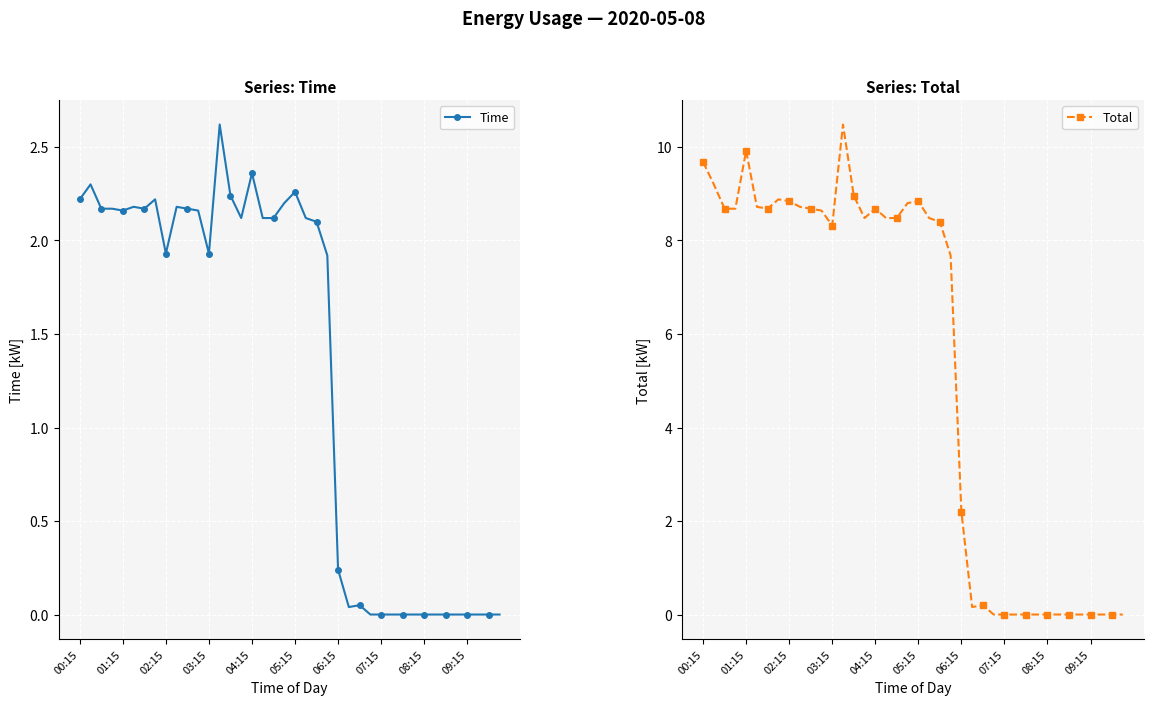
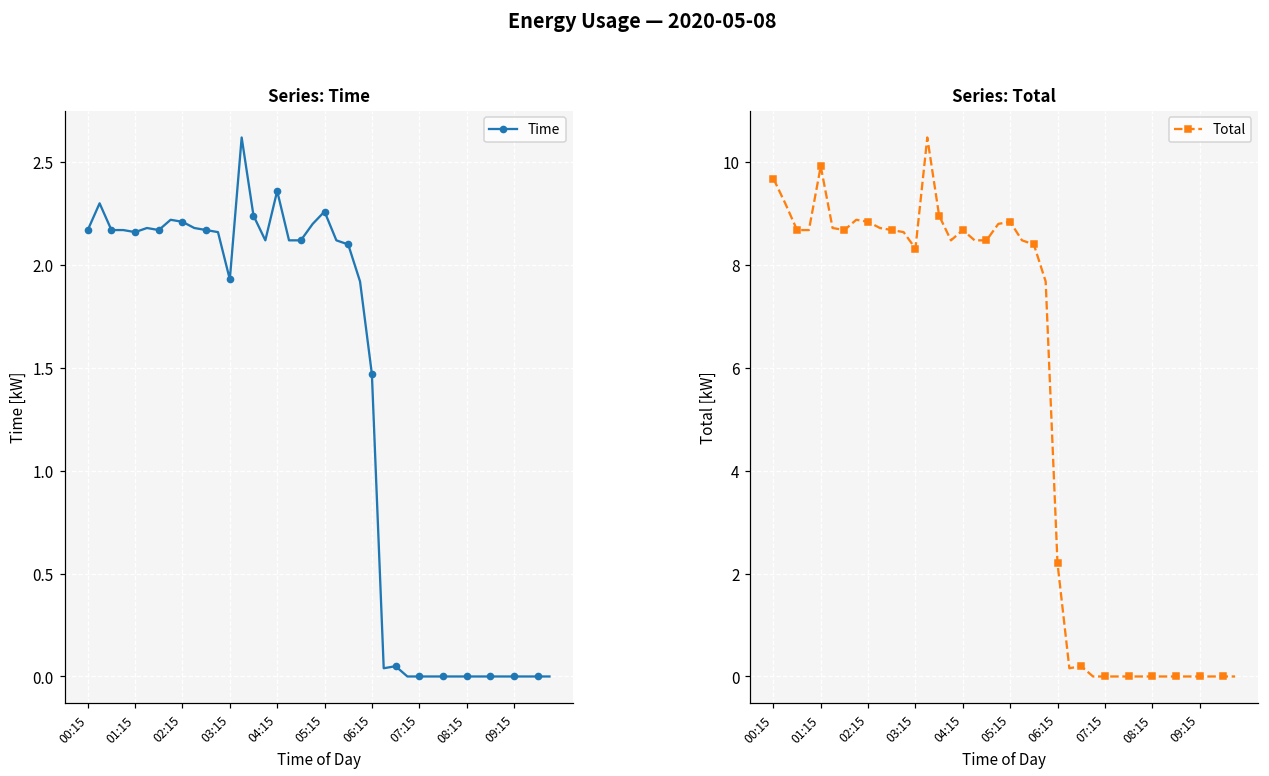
Series: Time, 00:15: 2.22 -> 2.17
Series: Time, 02:15: 1.93 -> 2.21
Series: Time, 06:15: 0.24 -> 1.47
